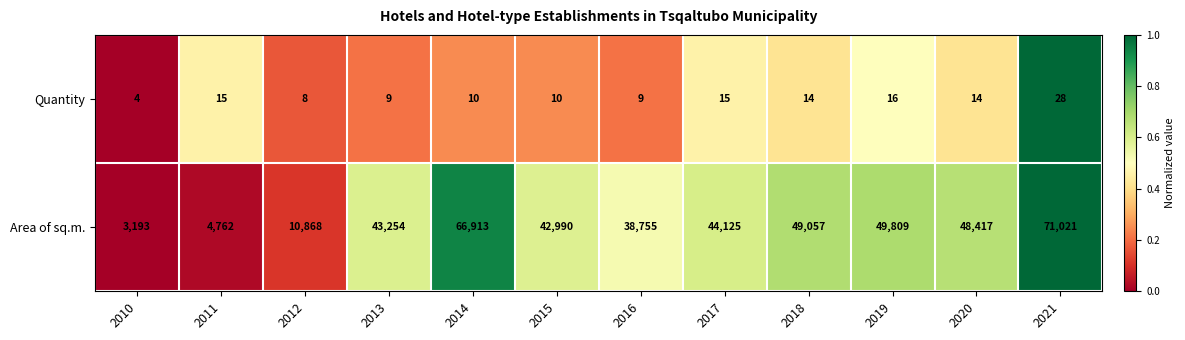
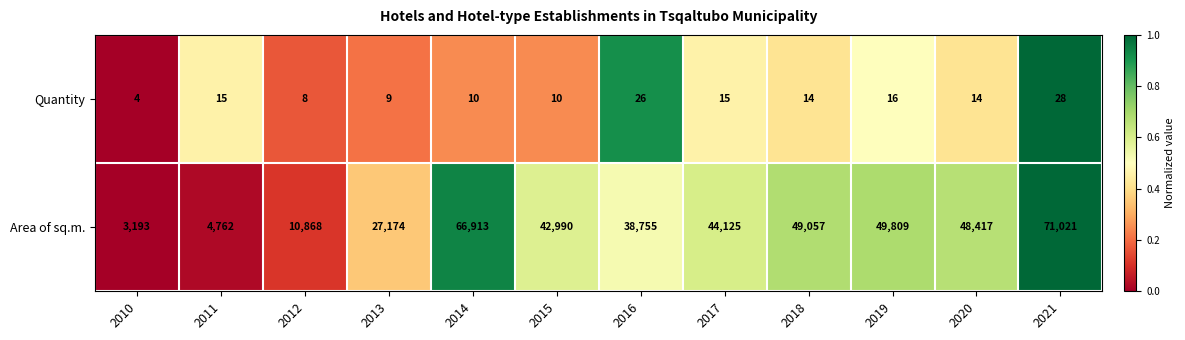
Quantity, 2016: 9 -> 26
Area of sq.m., 2013: 43,254 -> 27,174
